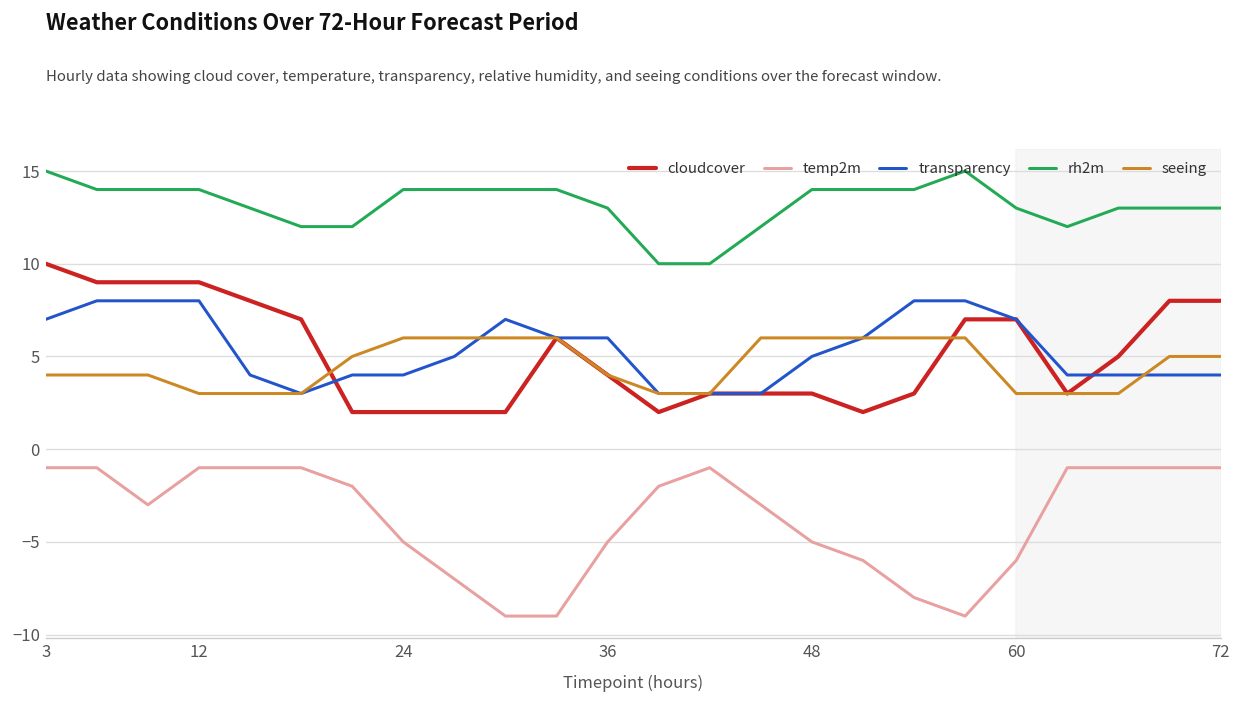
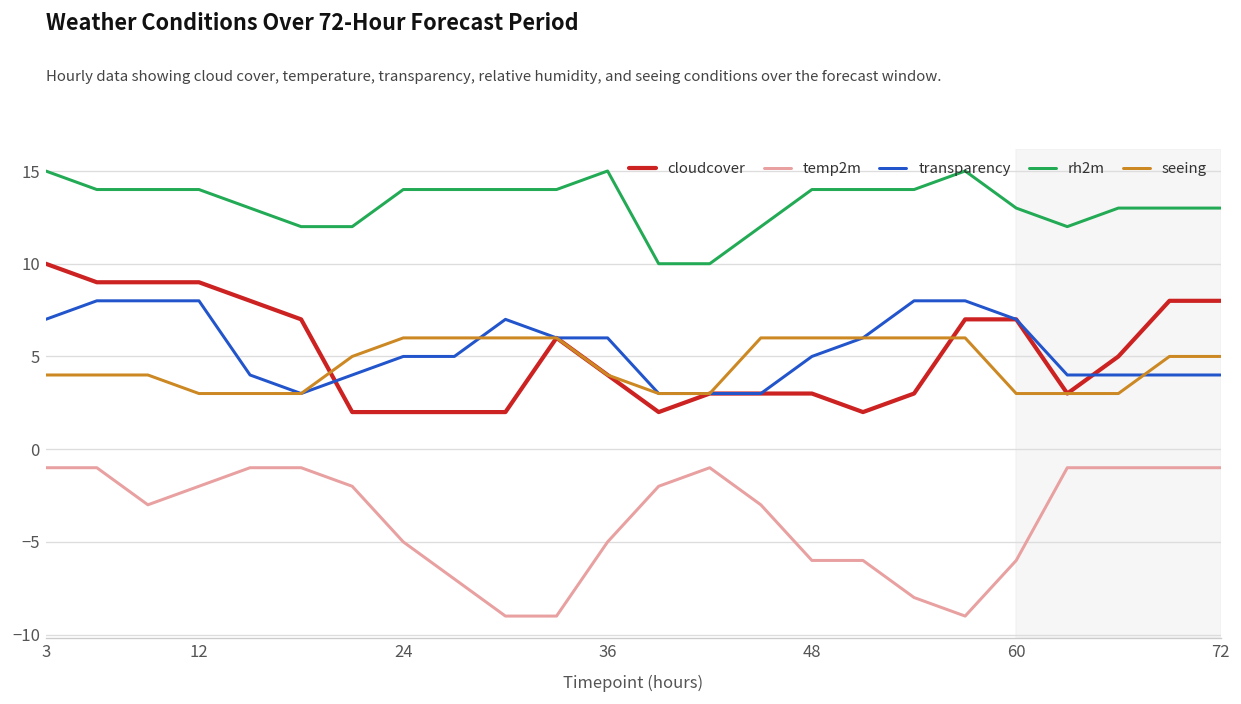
temp2m, 12: -1 -> -2
transparency, 24: 4 -> 5
rh2m, 36: 13 -> 15
temp2m, 48: -5 -> -6
